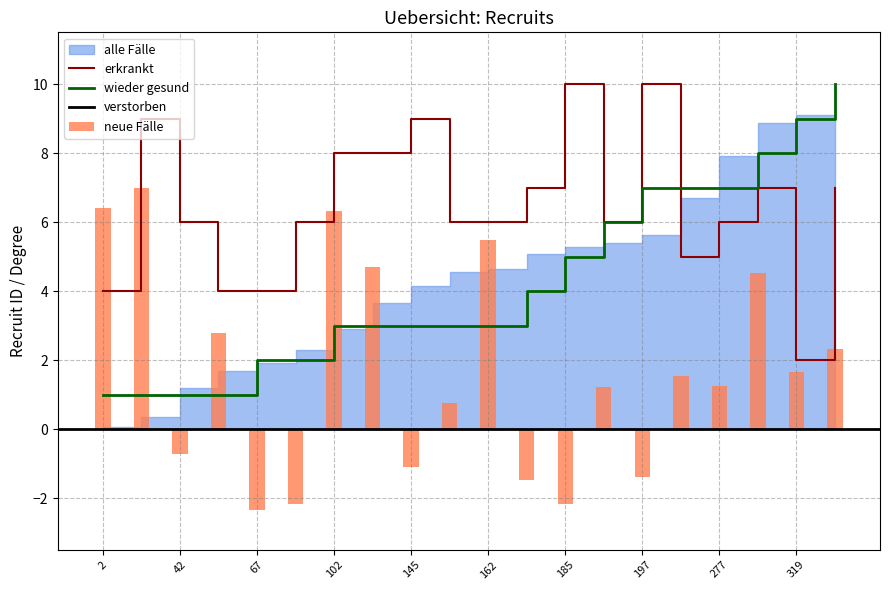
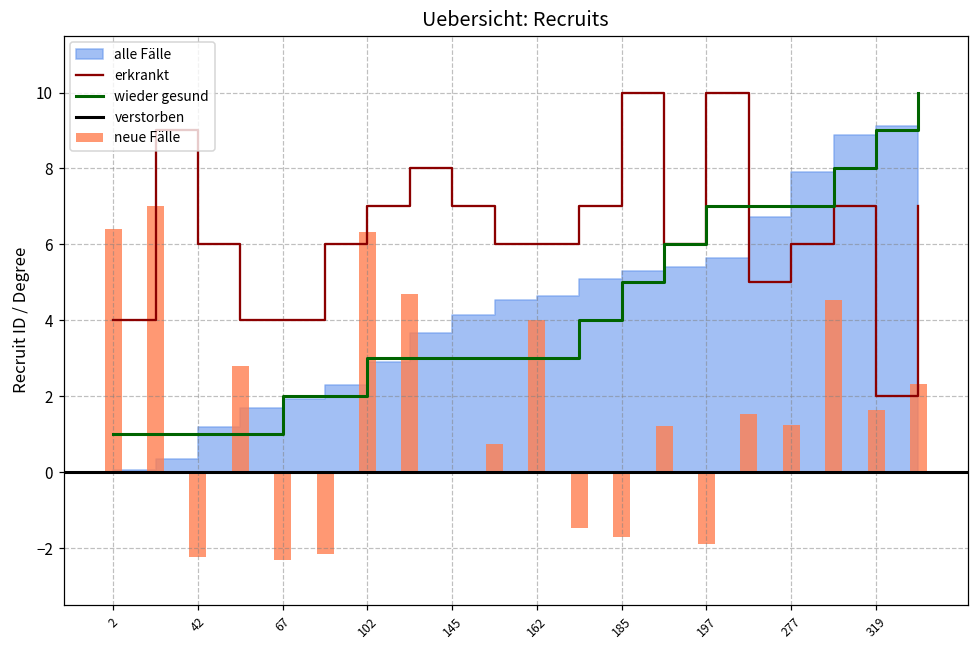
neue Fälle, 42: -0.7 -> -2.2
erkrankt, 102: 8 -> 7
erkrankt, 145: 9 -> 7
neue Fälle, 145: -1.1 -> -0.1
neue Fälle, 162: 5.5 -> 4.0
neue Fälle, 185: -2.2 -> -1.7
neue Fälle, 197: -1.4 -> -1.9
